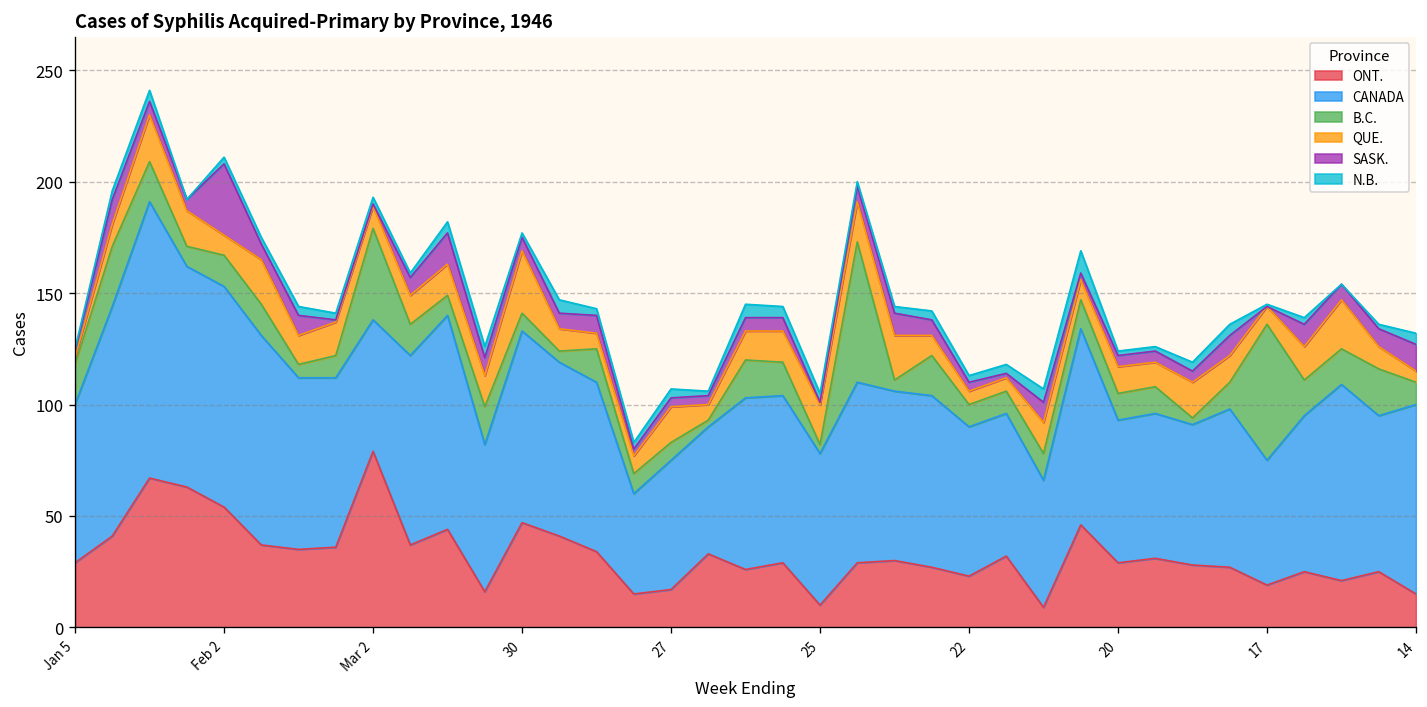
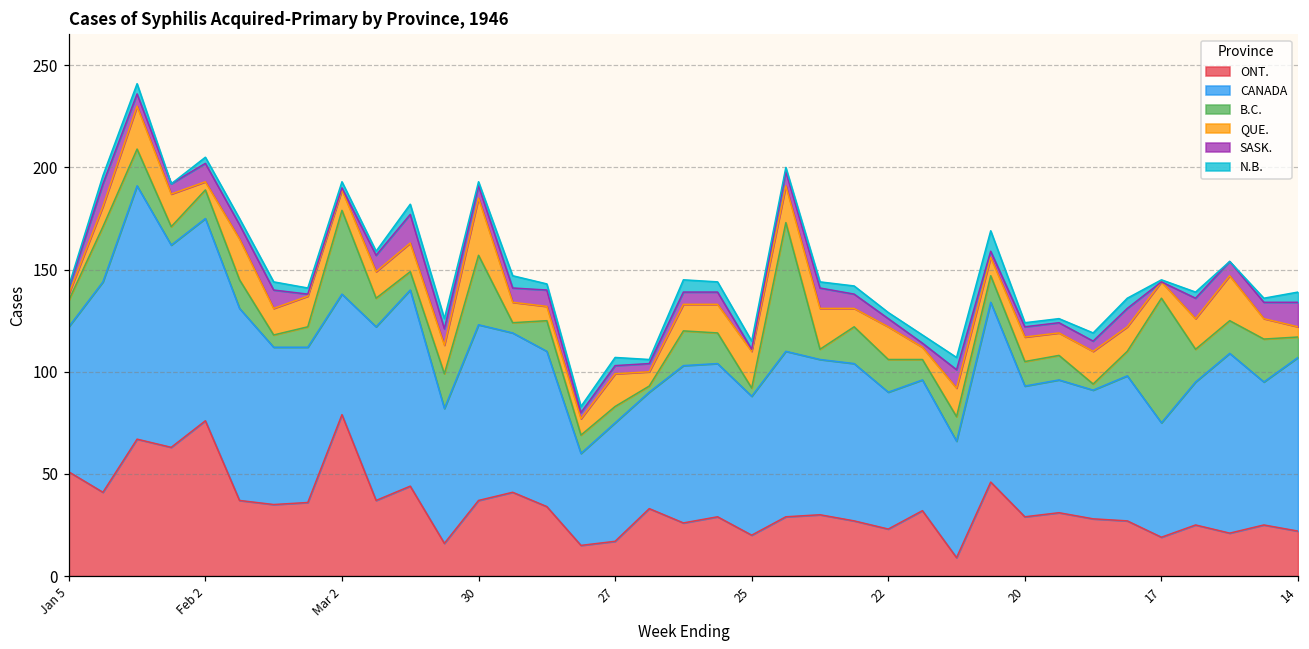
ONT., Jan 5: 29 -> 51
B.C., Jan 5: 18 -> 13
ONT., Feb 2: 54 -> 76
QUE., Feb 2: 9 -> 4
SASK., Feb 2: 32 -> 9
ONT., 30: 47 -> 37
B.C., 30: 8 -> 34
ONT., 25: 10 -> 20
B.C., 22: 10 -> 16
QUE., 22: 6 -> 16
ONT., 14: 15 -> 22
